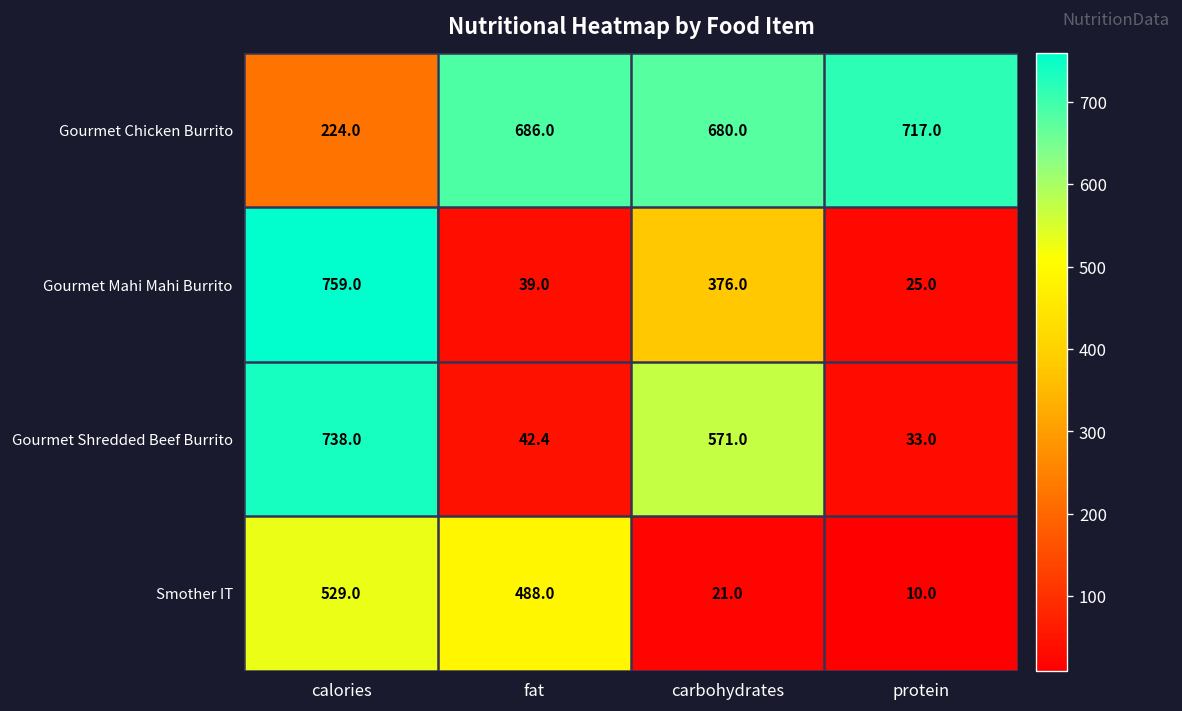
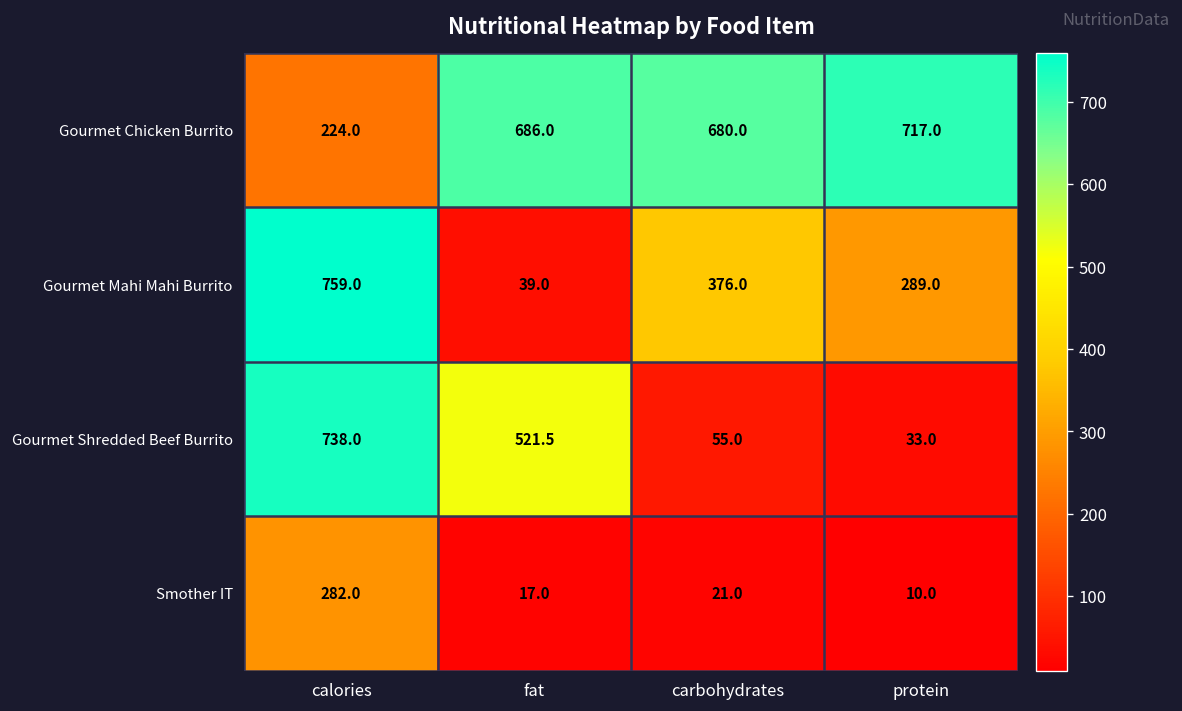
Gourmet Mahi Mahi Burrito, protein: 25.0 -> 289.0
Gourmet Shredded Beef Burrito, fat: 42.4 -> 521.5
Gourmet Shredded Beef Burrito, carbohydrates: 571.0 -> 55.0
Smother IT, calories: 529.0 -> 282.0
Smother IT, fat: 488.0 -> 17.0
